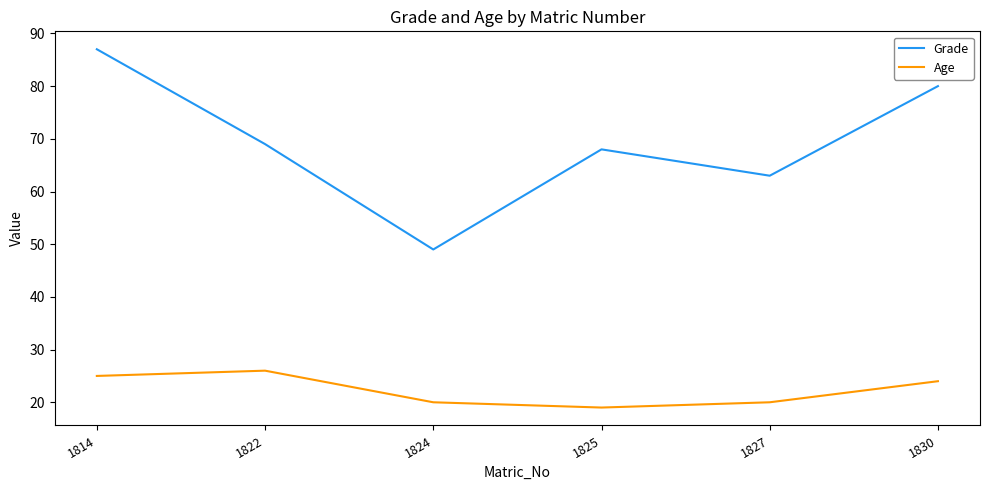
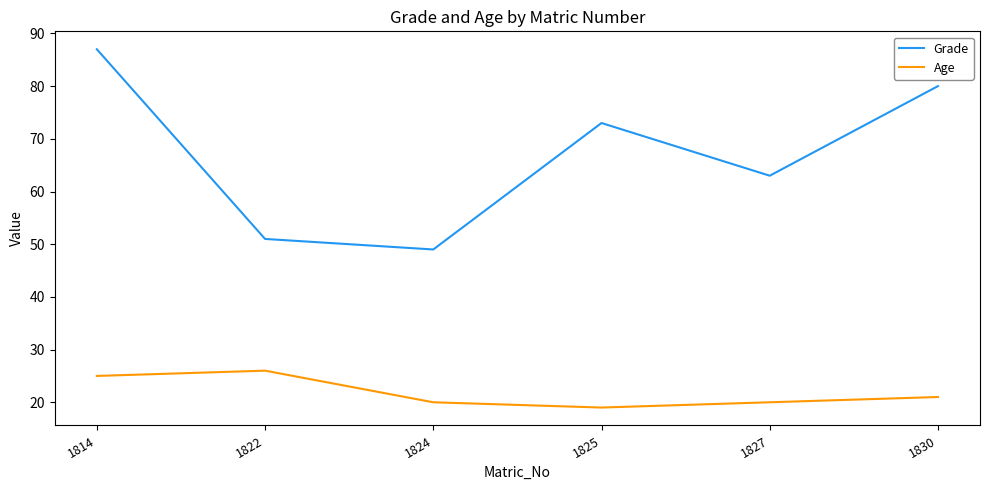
Grade, 1822: 69 -> 51
Grade, 1825: 68 -> 73
Age, 1830: 24 -> 21
